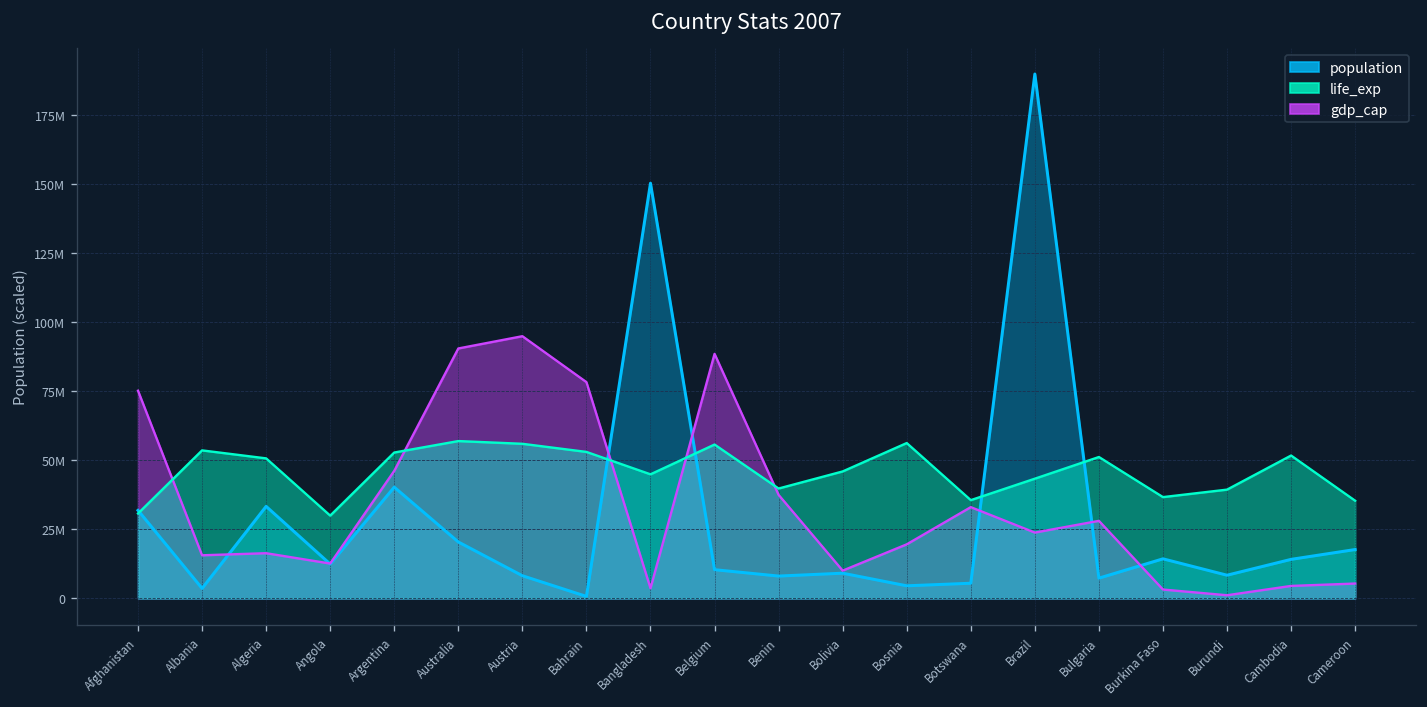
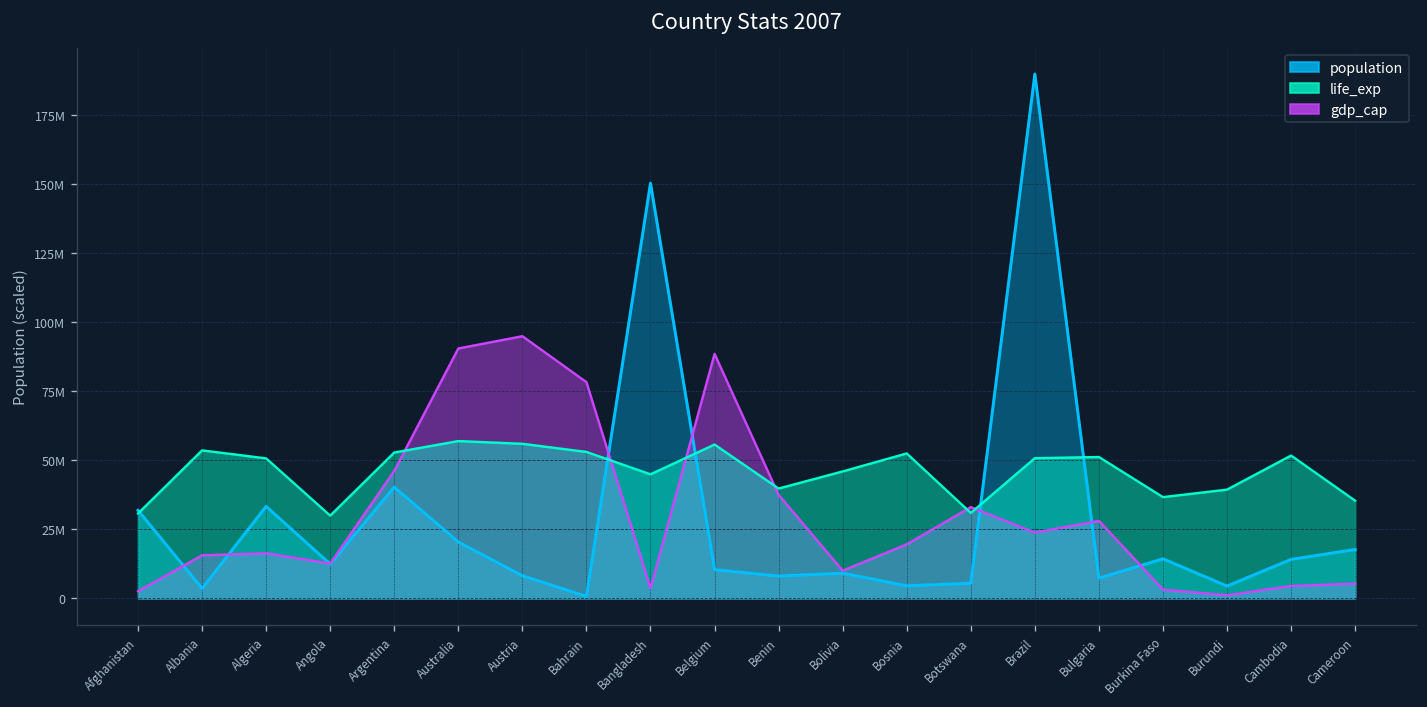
gdp_cap, Afghanistan: 75000000 -> 3000000
life_exp, Bosnia: 56000000 -> 53000000
life_exp, Botswana: 36000000 -> 31000000
life_exp, Brazil: 43000000 -> 51000000
population, Burundi: 8000000 -> 4000000
